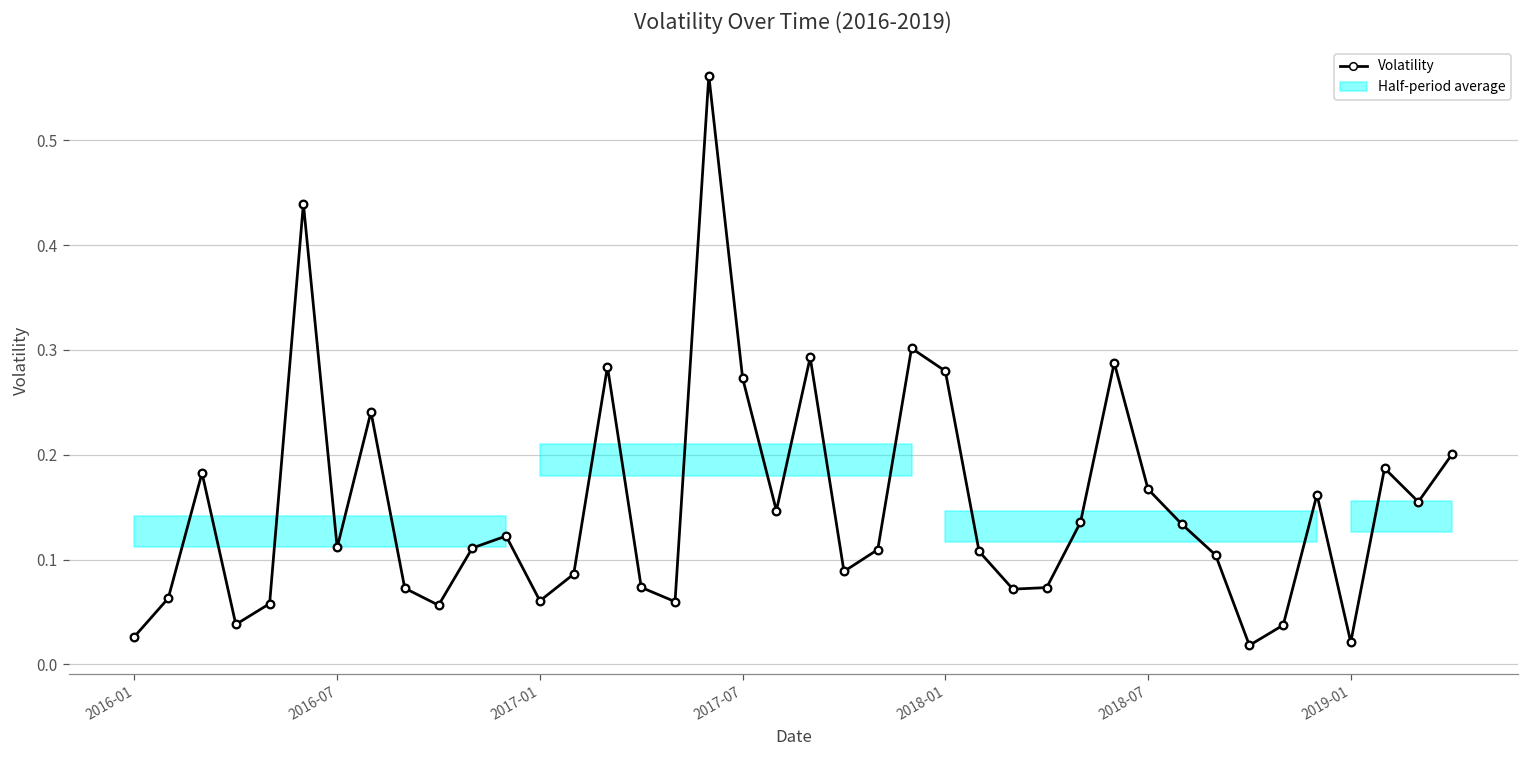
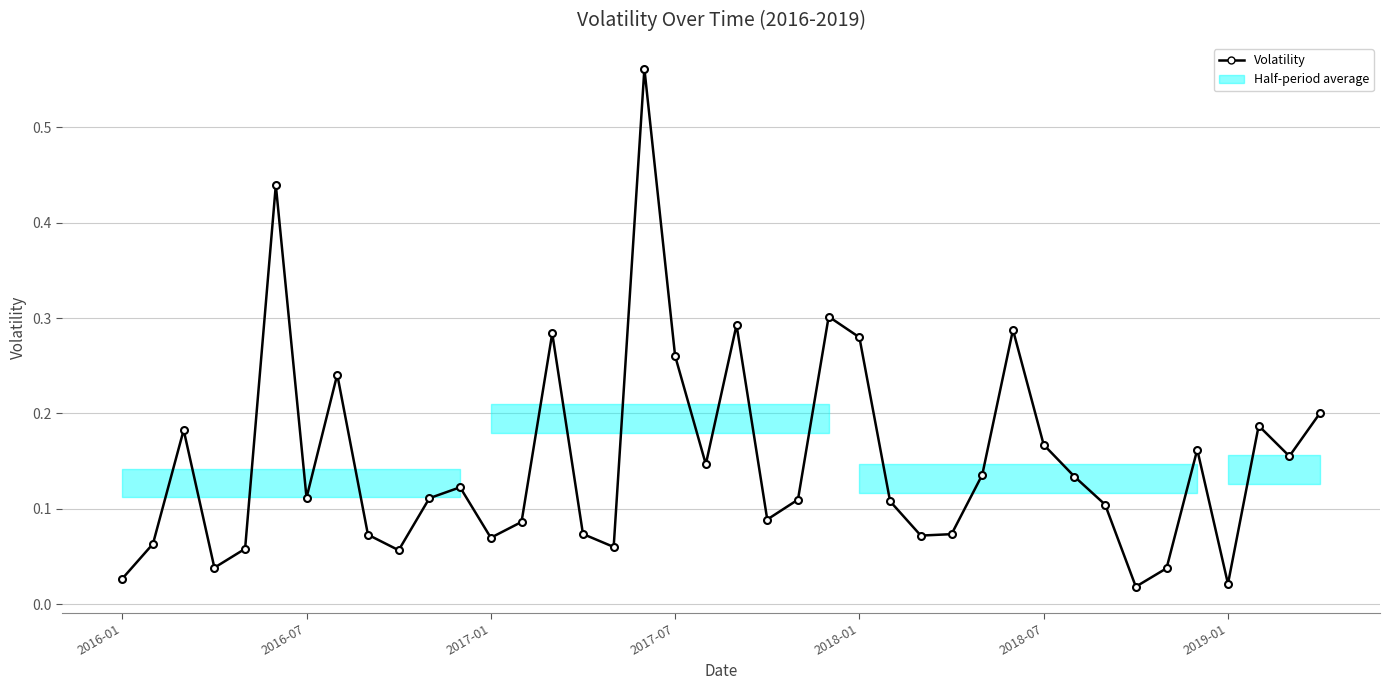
Volatility, 2017-01: 0.06 -> 0.07
Volatility, 2017-07: 0.27 -> 0.26
